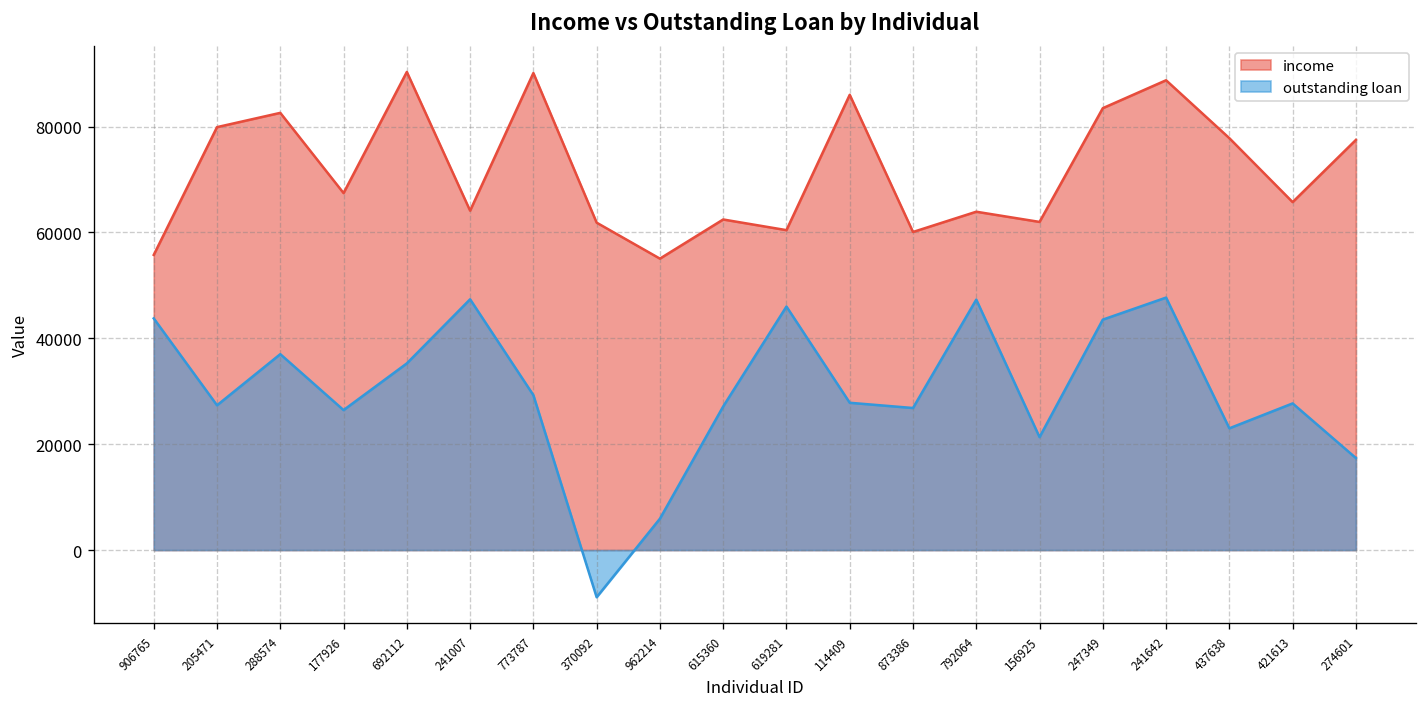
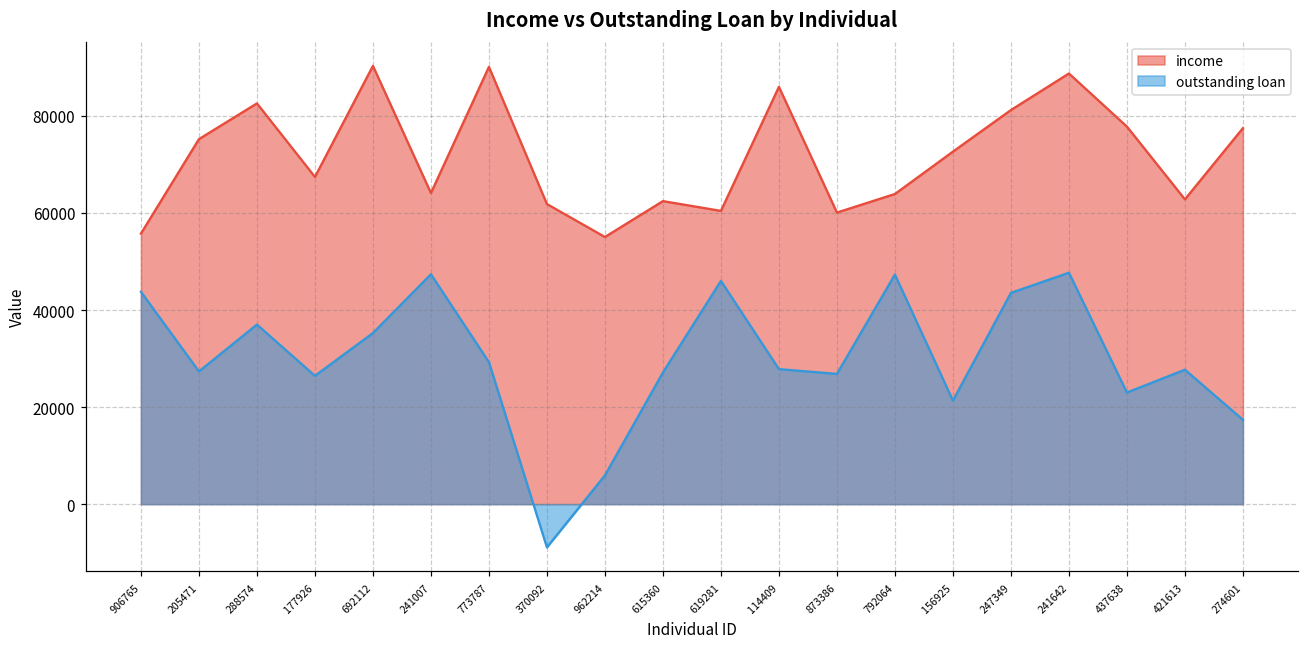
income, 205471: 80000 -> 75000
income, 156925: 62000 -> 73000
income, 247349: 83000 -> 81000
income, 421613: 66000 -> 63000
